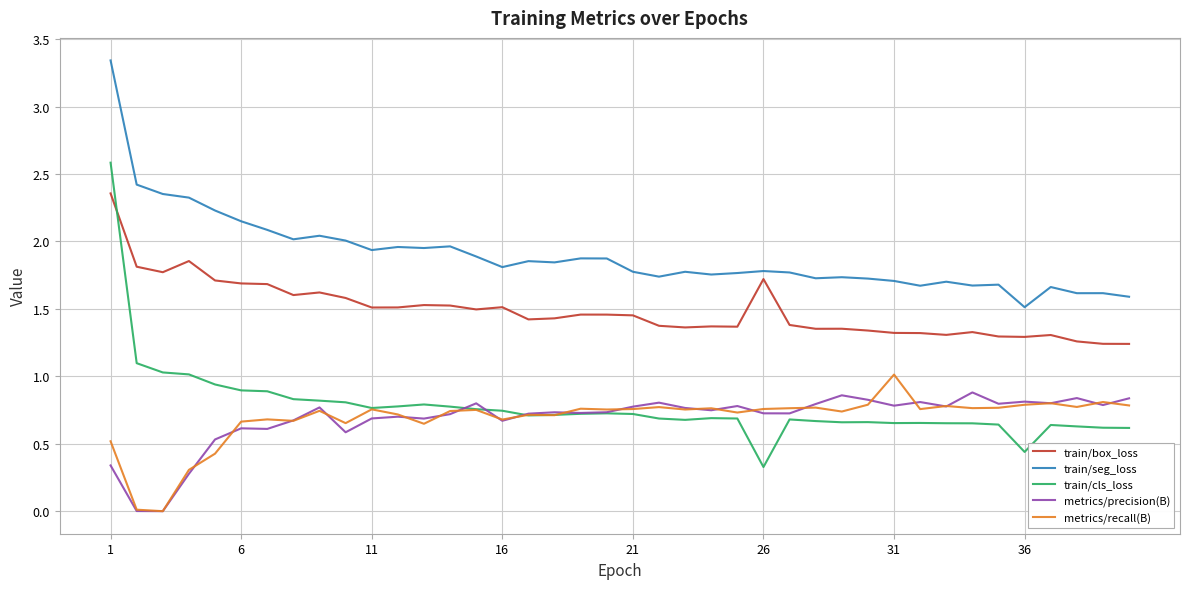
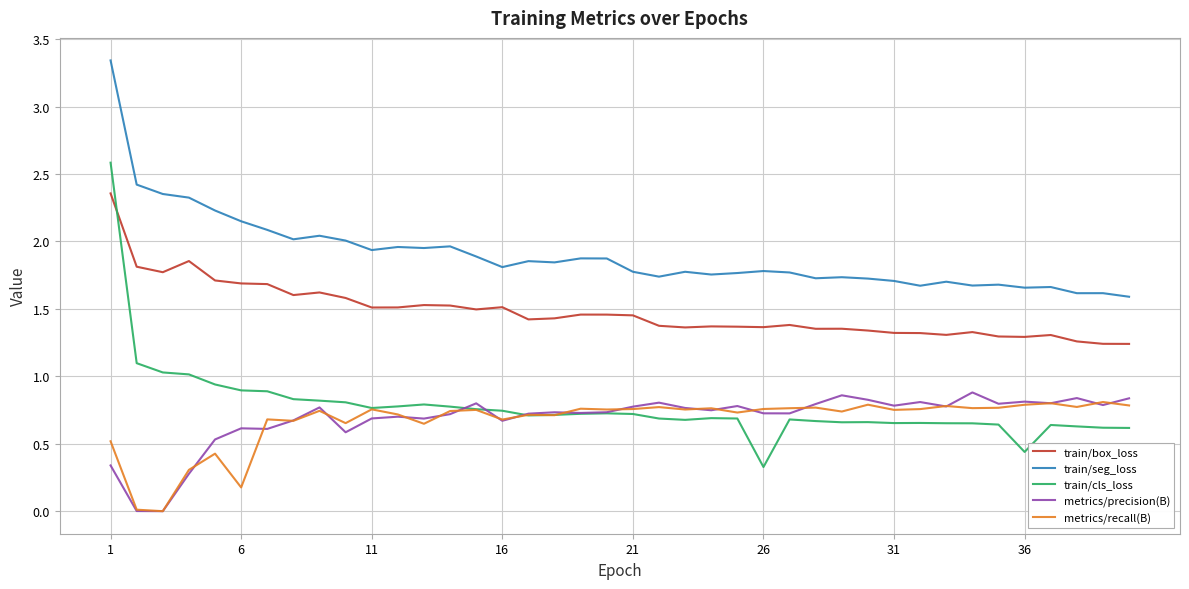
metrics/recall(B), 6: 0.66 -> 0.18
train/box_loss, 26: 1.72 -> 1.36
metrics/recall(B), 31: 1.01 -> 0.75
train/seg_loss, 36: 1.51 -> 1.66
